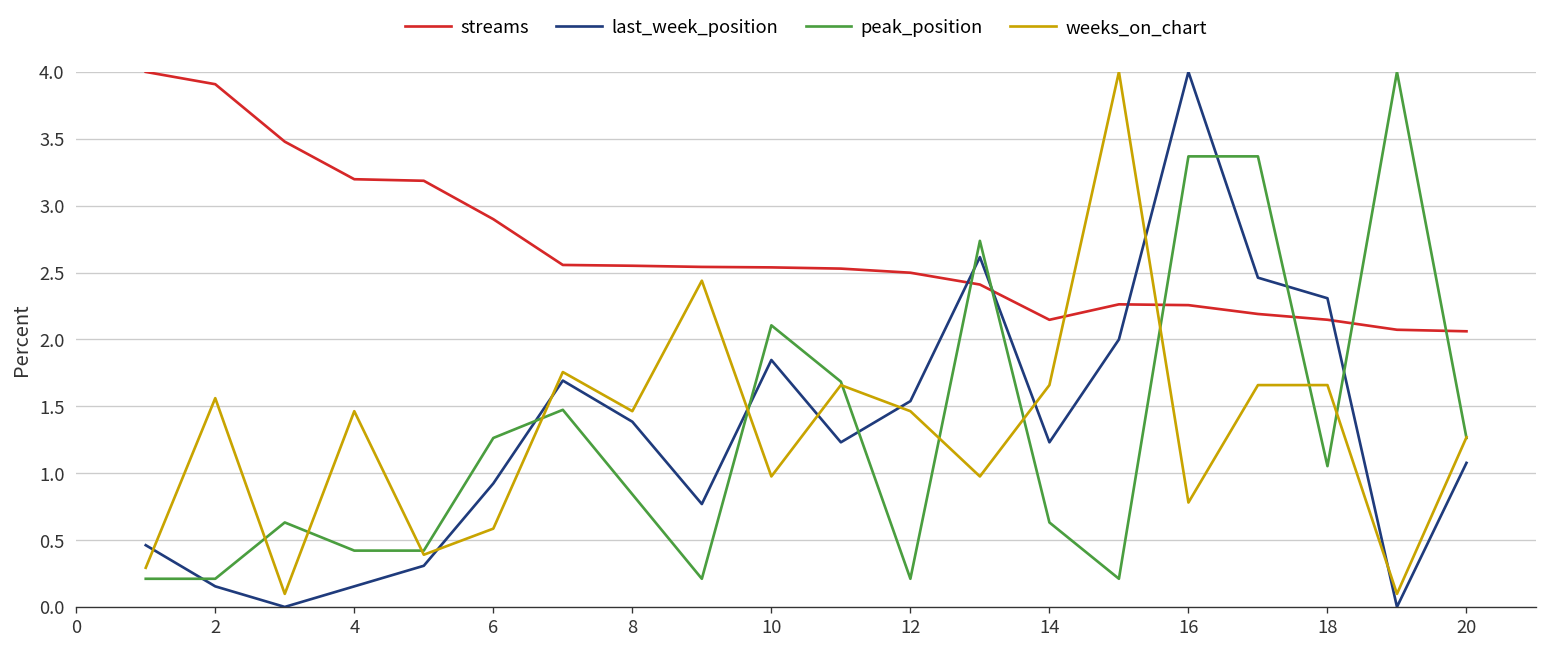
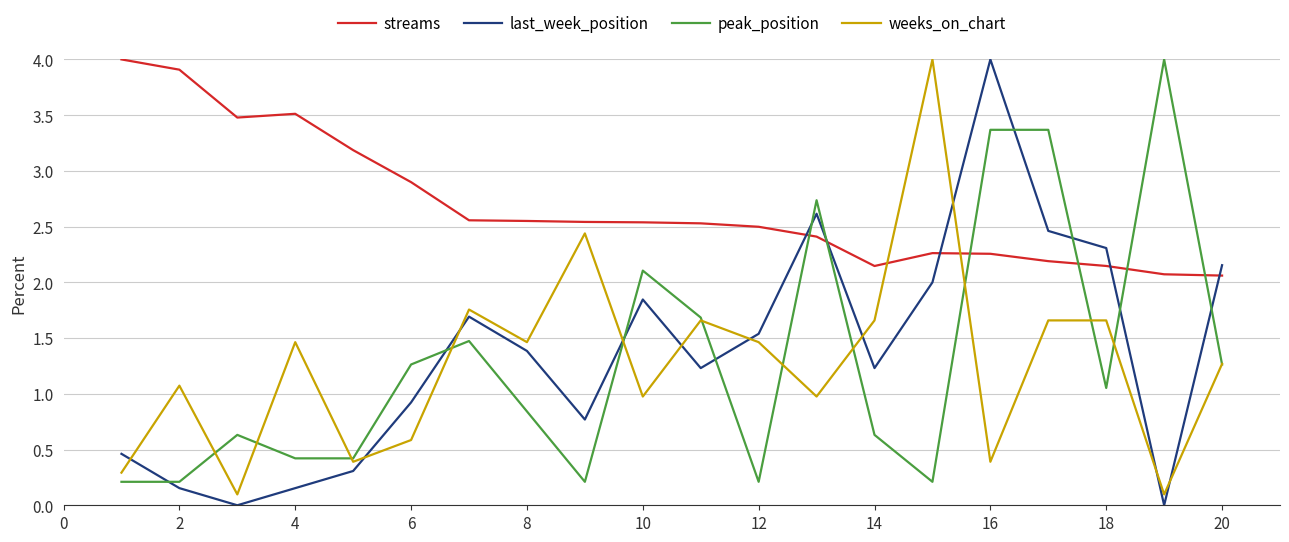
weeks_on_chart, 2: 1.56 -> 1.07
streams, 4: 3.20 -> 3.51
weeks_on_chart, 16: 0.78 -> 0.39
last_week_position, 20: 1.08 -> 2.15
